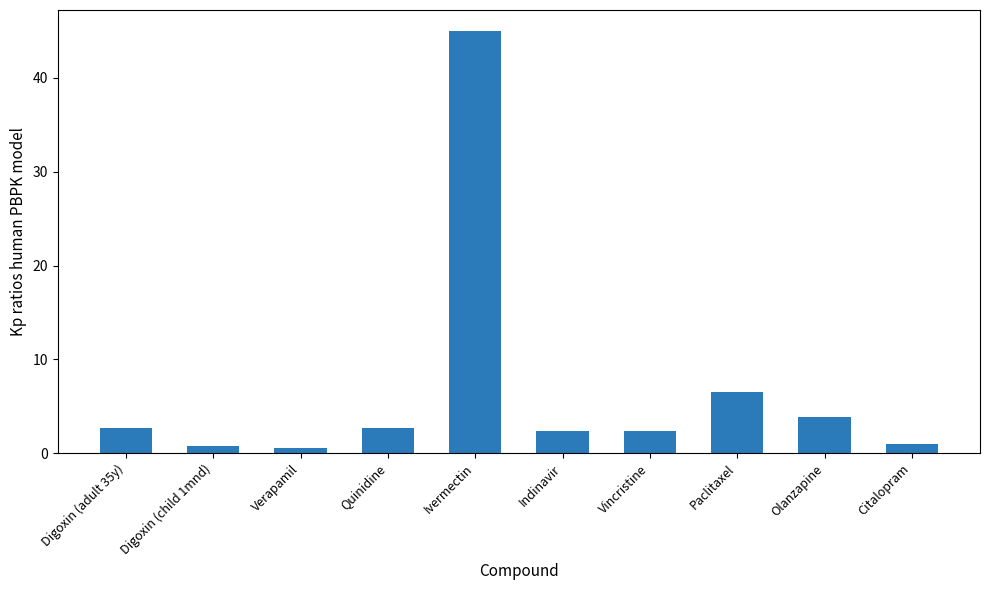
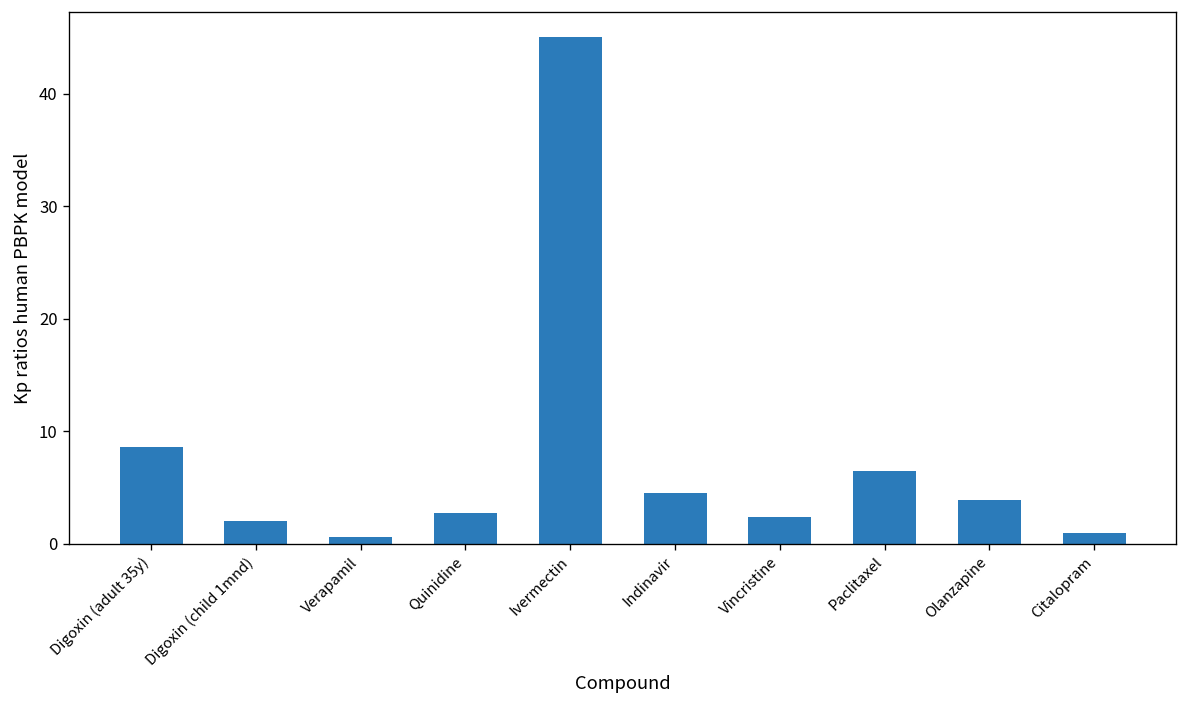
Digoxin (adult 35y): 3 -> 9
Digoxin (child 1mnd): 1 -> 2
Indinavir: 2 -> 5
